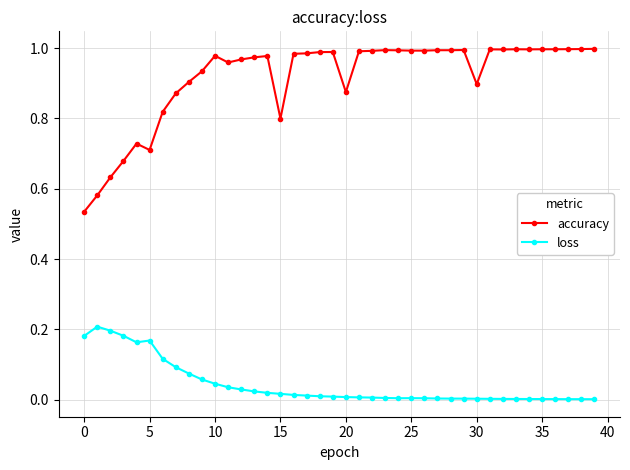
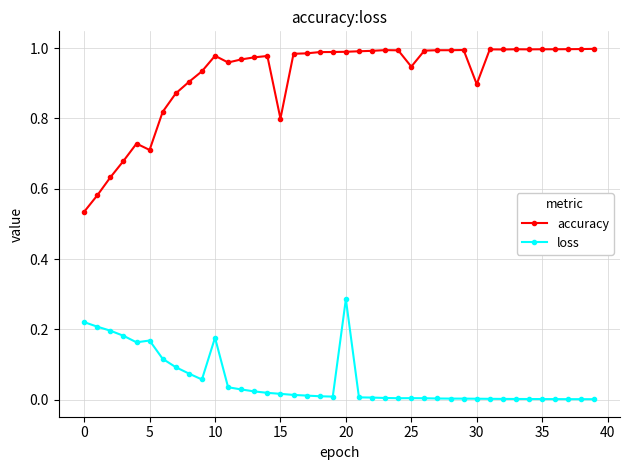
loss, 0: 0.18 -> 0.22
loss, 10: 0.05 -> 0.18
accuracy, 20: 0.87 -> 0.99
loss, 20: 0.01 -> 0.29
accuracy, 25: 0.99 -> 0.95
